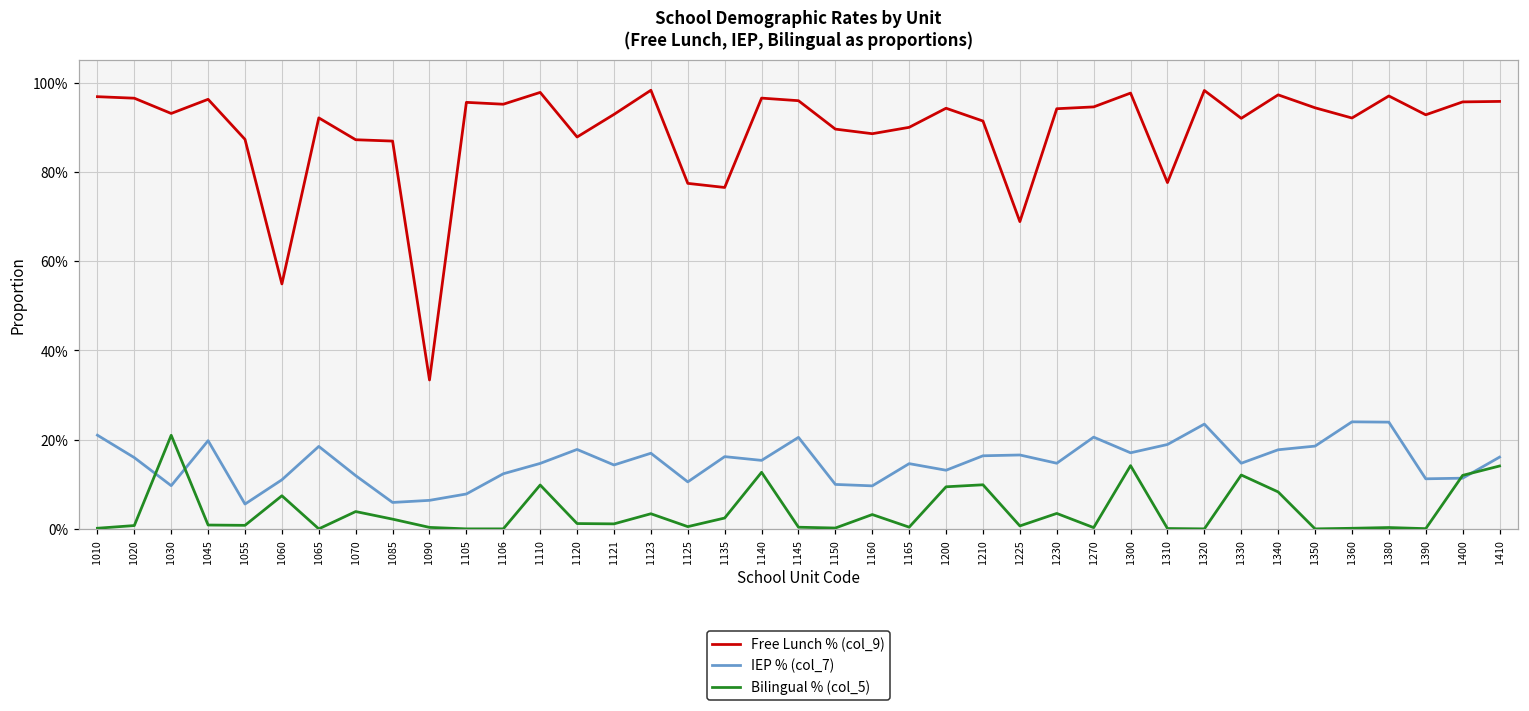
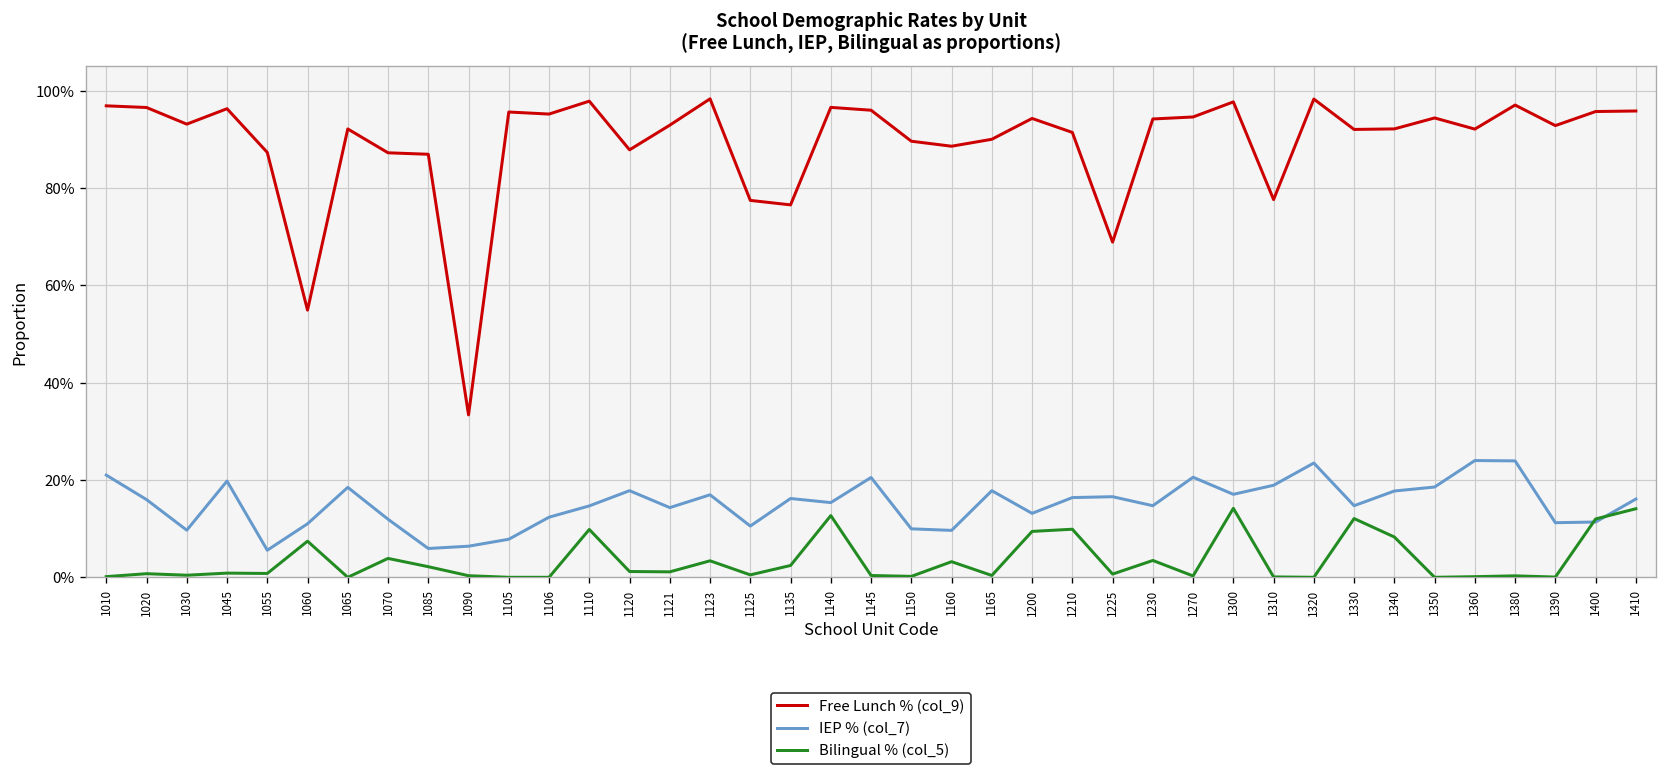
Bilingual % (col_5), 1030: 21% -> 0%
IEP % (col_7), 1165: 15% -> 18%
Free Lunch % (col_9), 1340: 97% -> 92%
